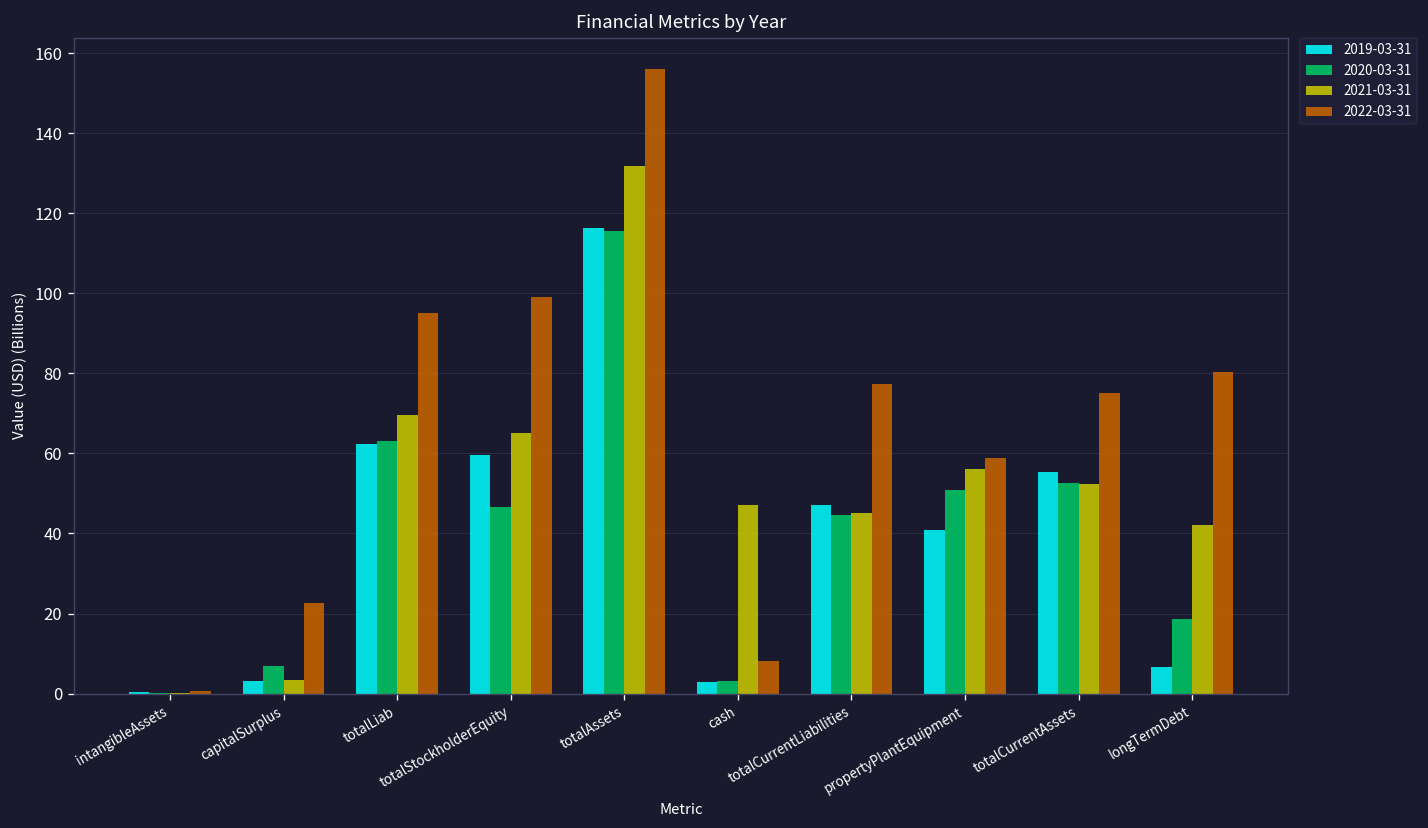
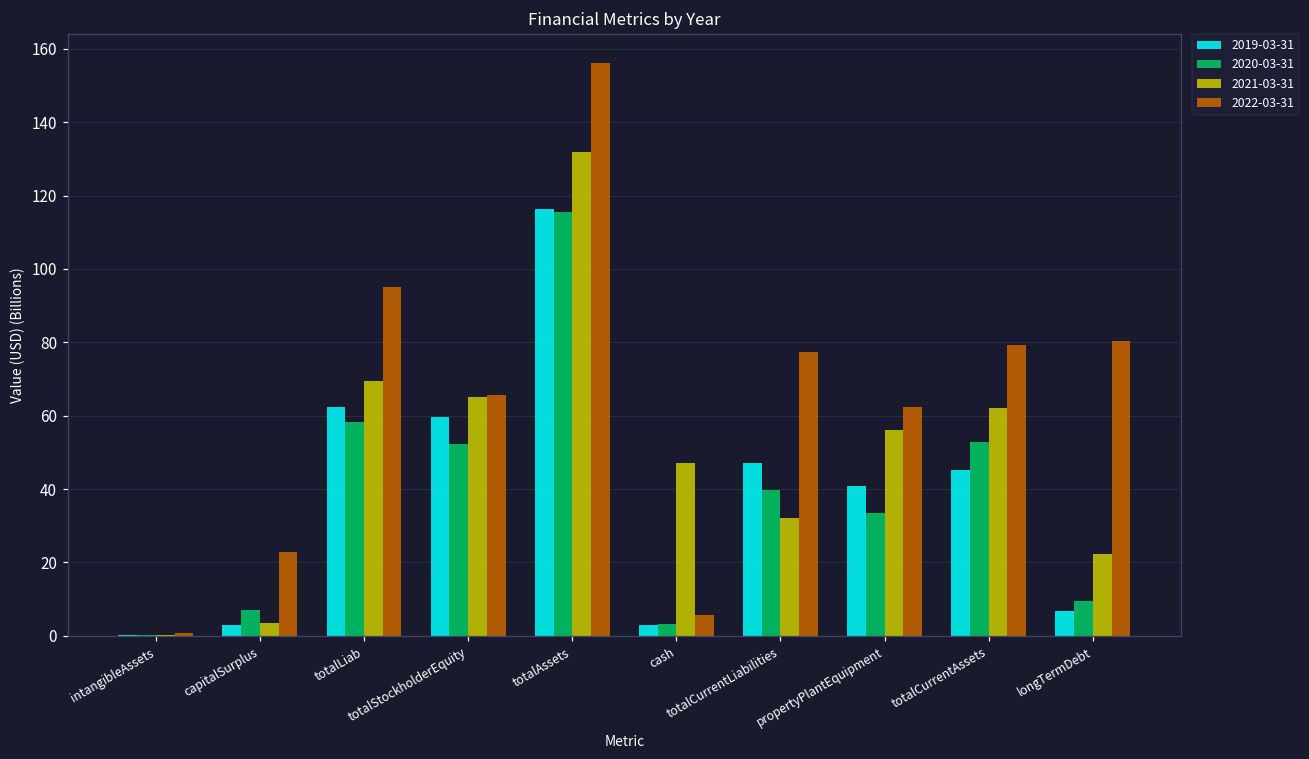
2020-03-31, totalLiab: 63 -> 58
2020-03-31, totalStockholderEquity: 47 -> 52
2022-03-31, totalStockholderEquity: 99 -> 66
2022-03-31, cash: 8 -> 6
2020-03-31, totalCurrentLiabilities: 45 -> 40
2021-03-31, totalCurrentLiabilities: 45 -> 32
2020-03-31, propertyPlantEquipment: 51 -> 33
2022-03-31, propertyPlantEquipment: 59 -> 62
2019-03-31, totalCurrentAssets: 55 -> 45
2021-03-31, totalCurrentAssets: 52 -> 62
2022-03-31, totalCurrentAssets: 75 -> 79
2020-03-31, longTermDebt: 19 -> 9
2021-03-31, longTermDebt: 42 -> 22
